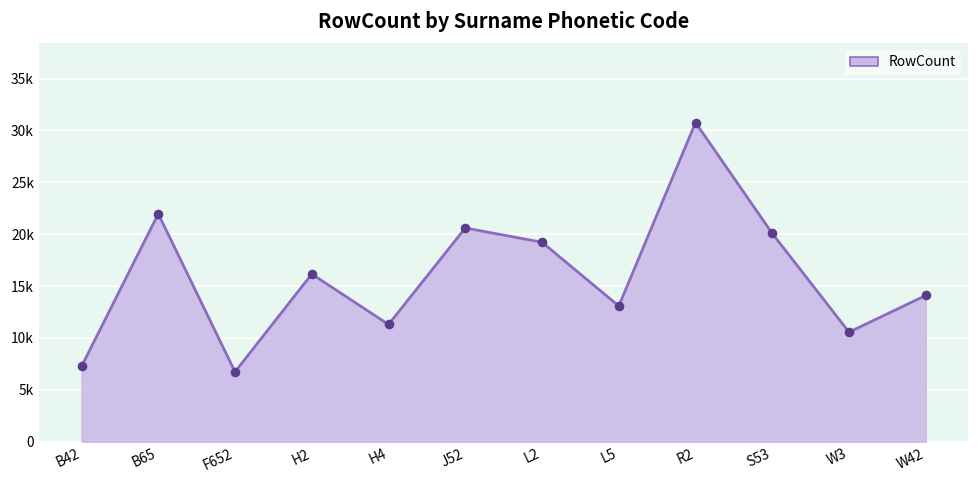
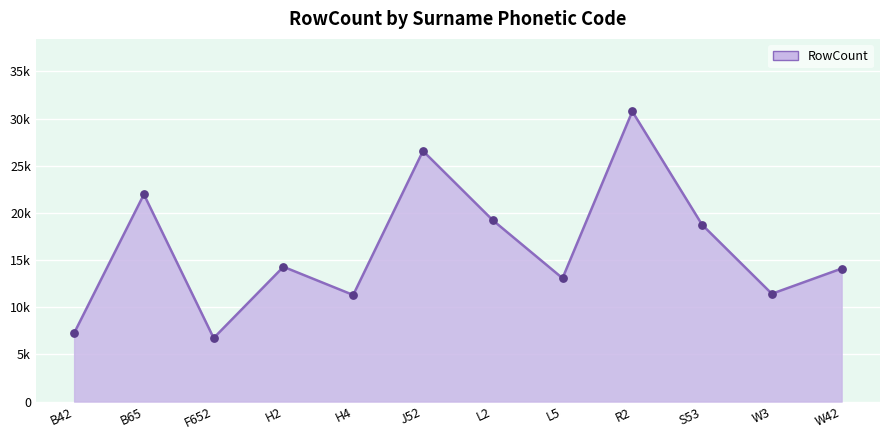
H2: 16000 -> 14000
J52: 21000 -> 27000
S53: 20000 -> 19000
W3: 10600 -> 11400
